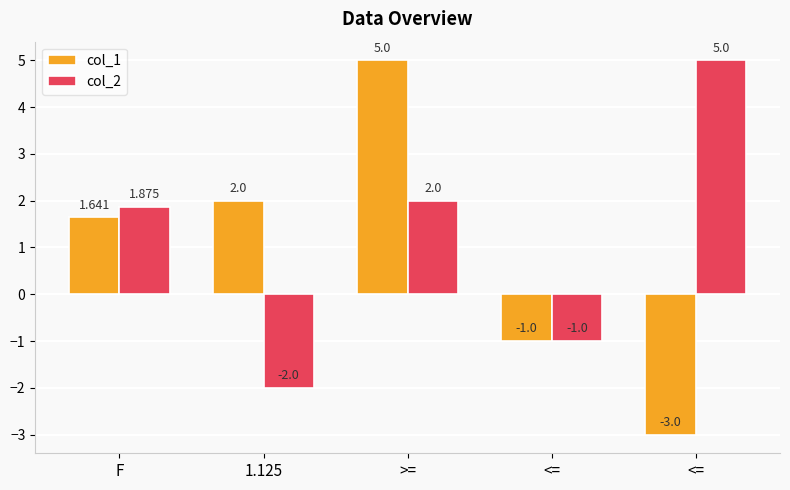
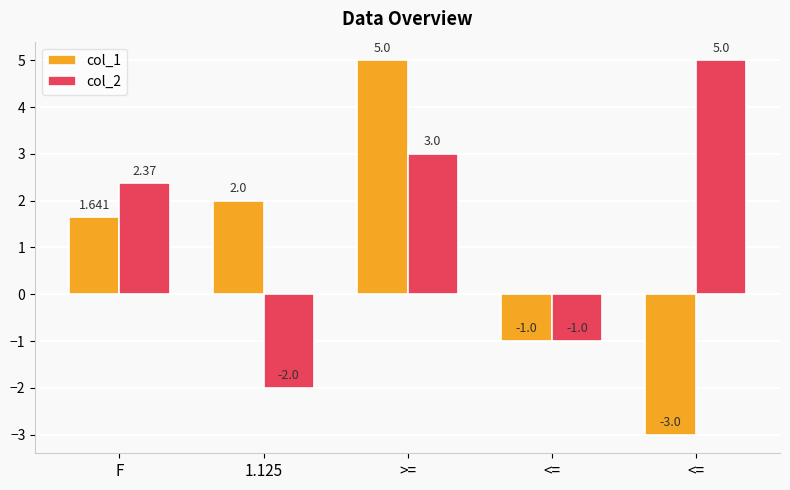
col_2, F: 1.875 -> 2.37
col_2, >=: 2.0 -> 3.0
